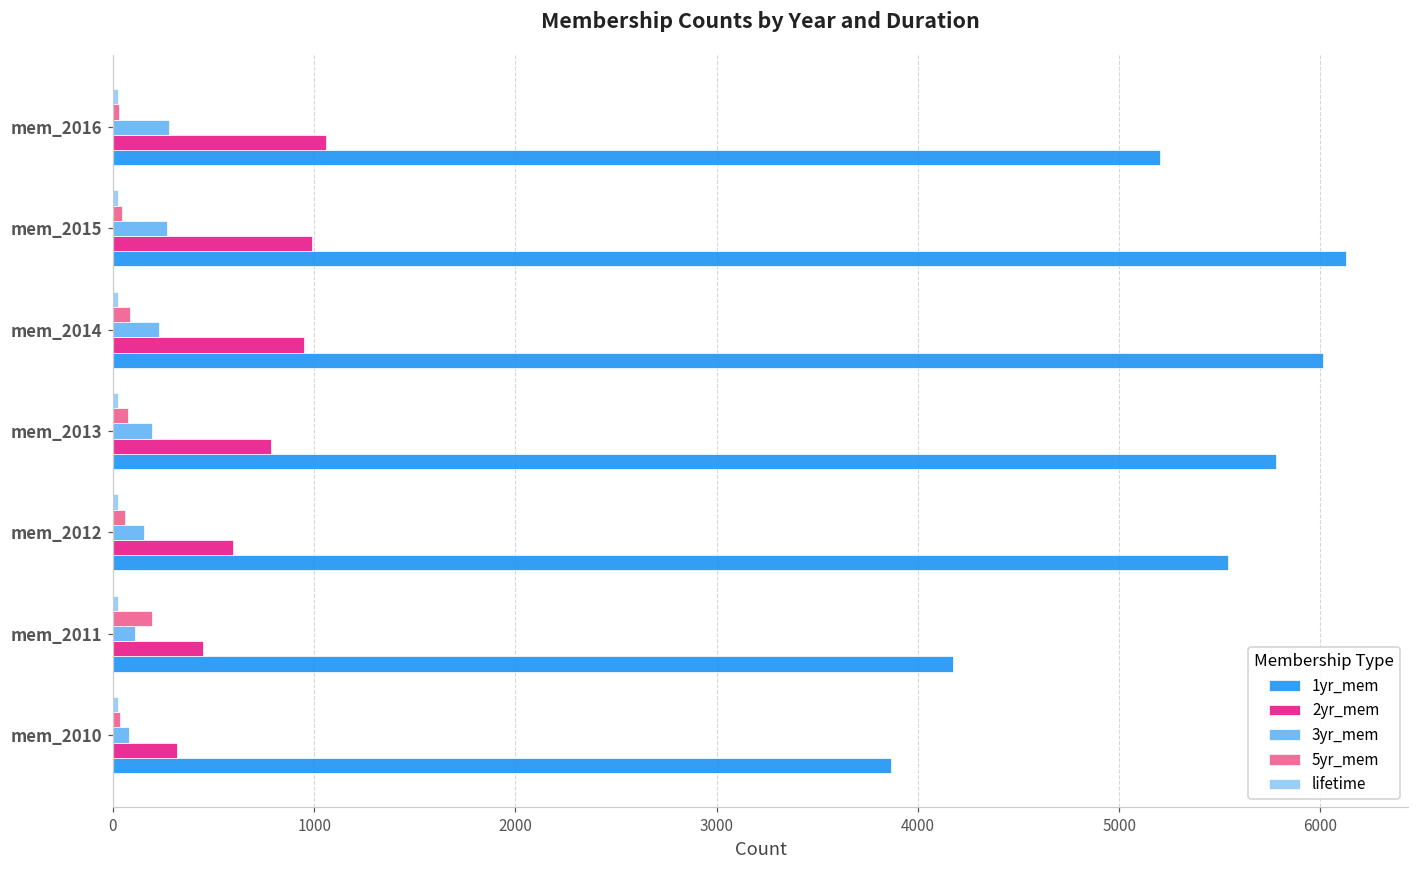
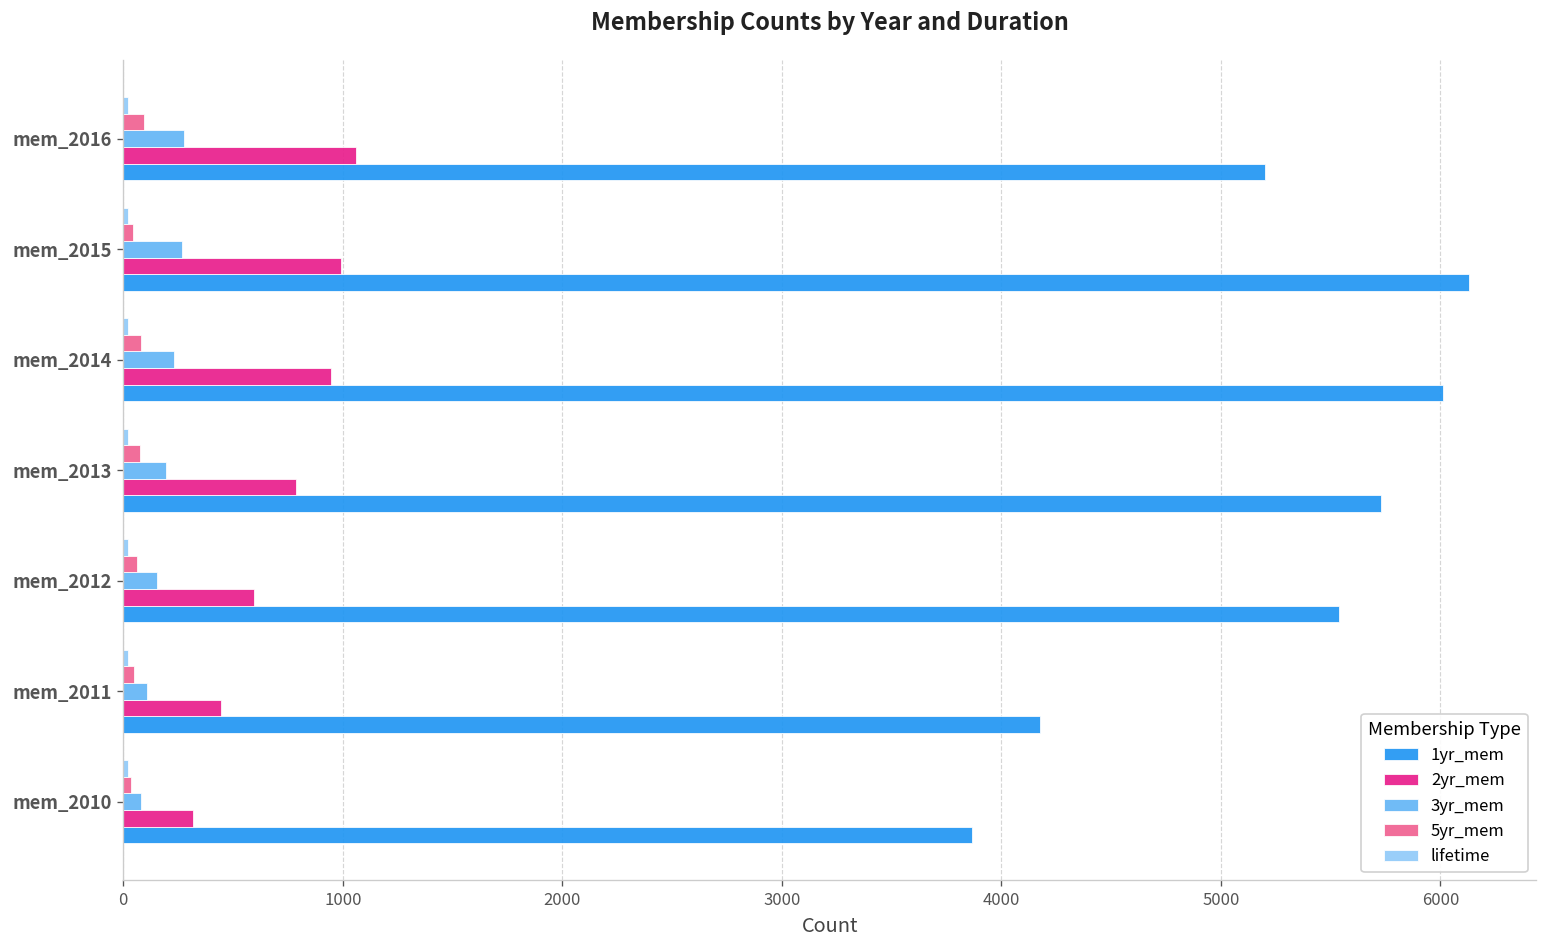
5yr_mem, mem_2016: 30 -> 100
1yr_mem, mem_2013: 5780 -> 5730
5yr_mem, mem_2011: 190 -> 50
